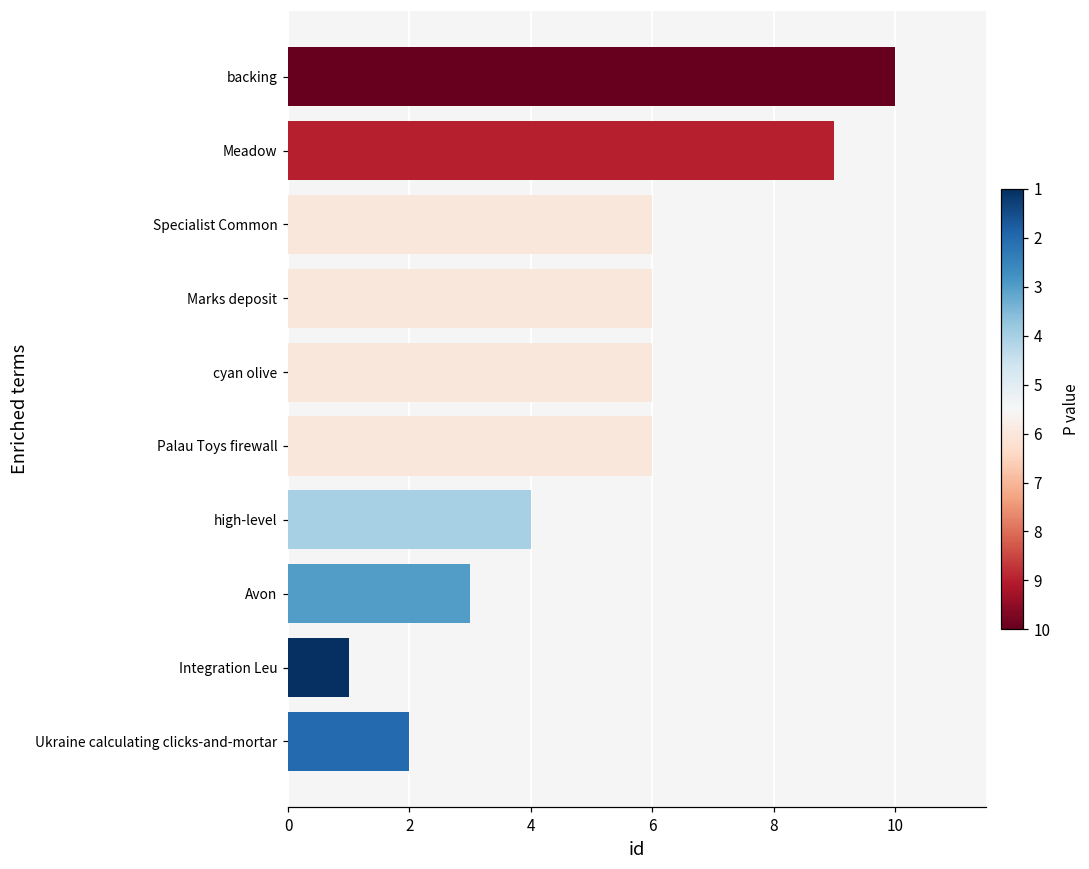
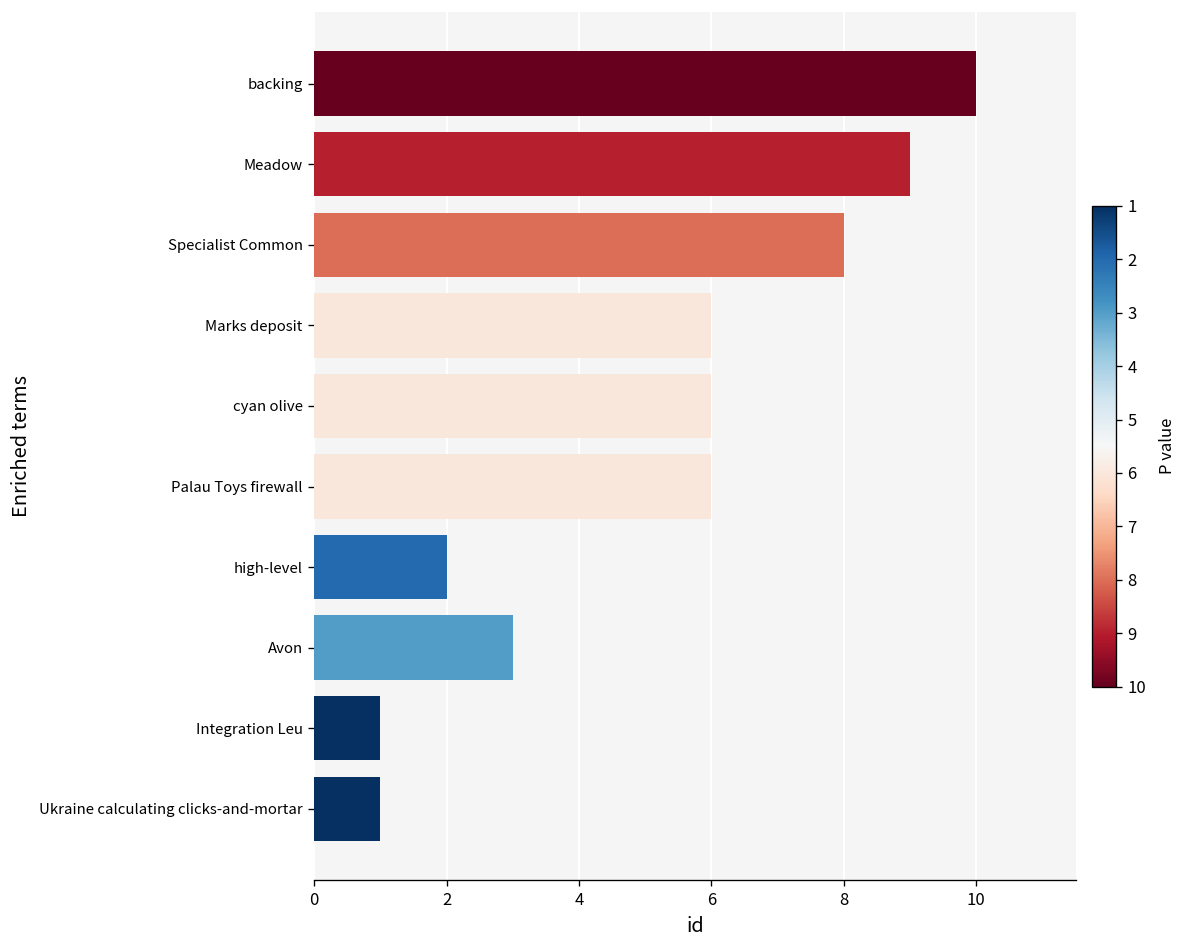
Specialist Common: 6 -> 8
high-level: 4 -> 2
Ukraine calculating clicks-and-mortar: 2 -> 1
